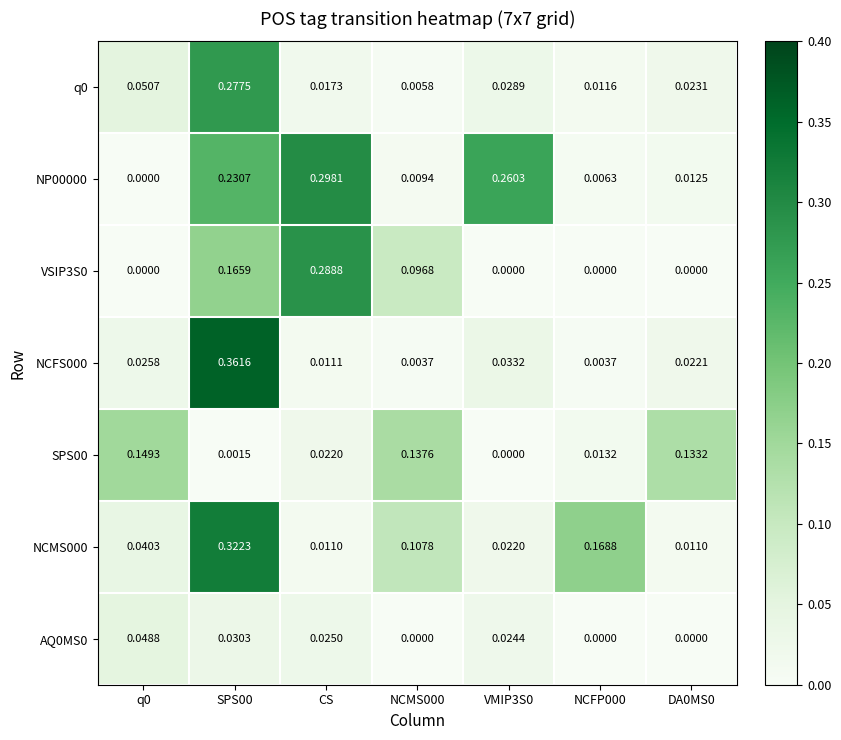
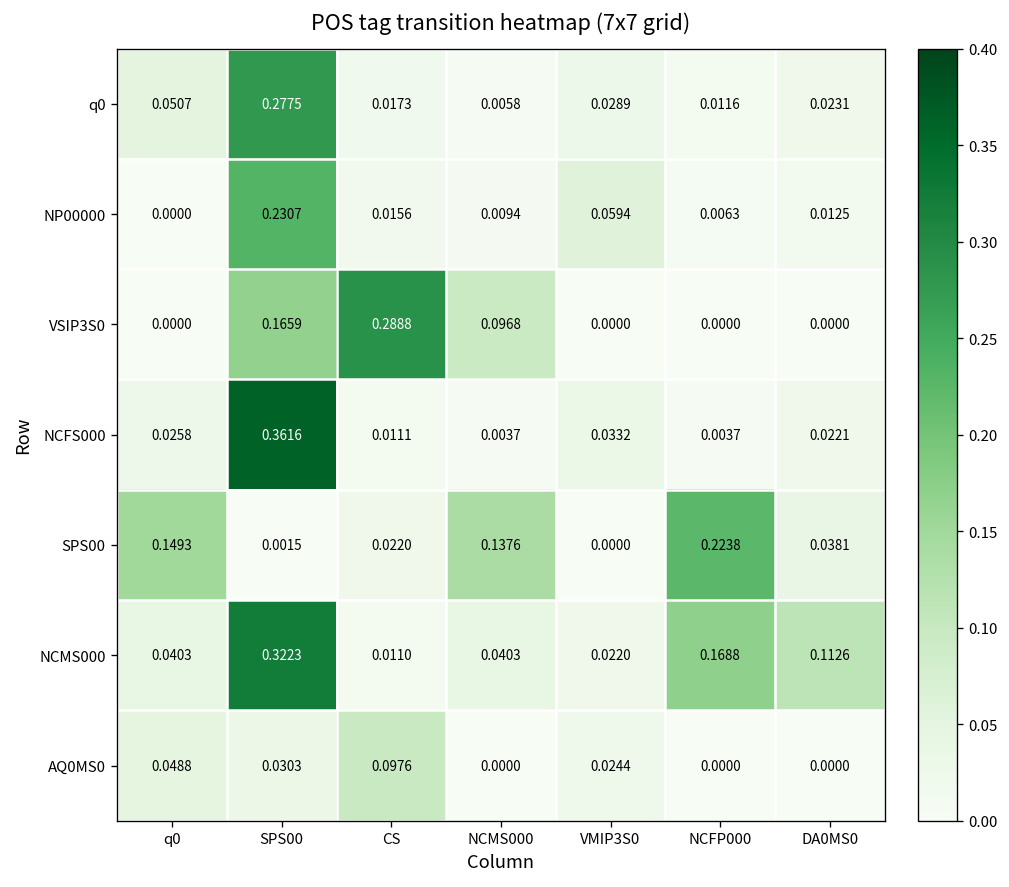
NP00000, CS: 0.2981 -> 0.0156
NP00000, VMIP3S0: 0.2603 -> 0.0594
SPS00, NCFP000: 0.0132 -> 0.2238
SPS00, DA0MS0: 0.1332 -> 0.0381
NCMS000, NCMS000: 0.1078 -> 0.0403
NCMS000, DA0MS0: 0.0110 -> 0.1126
AQ0MS0, CS: 0.0250 -> 0.0976
